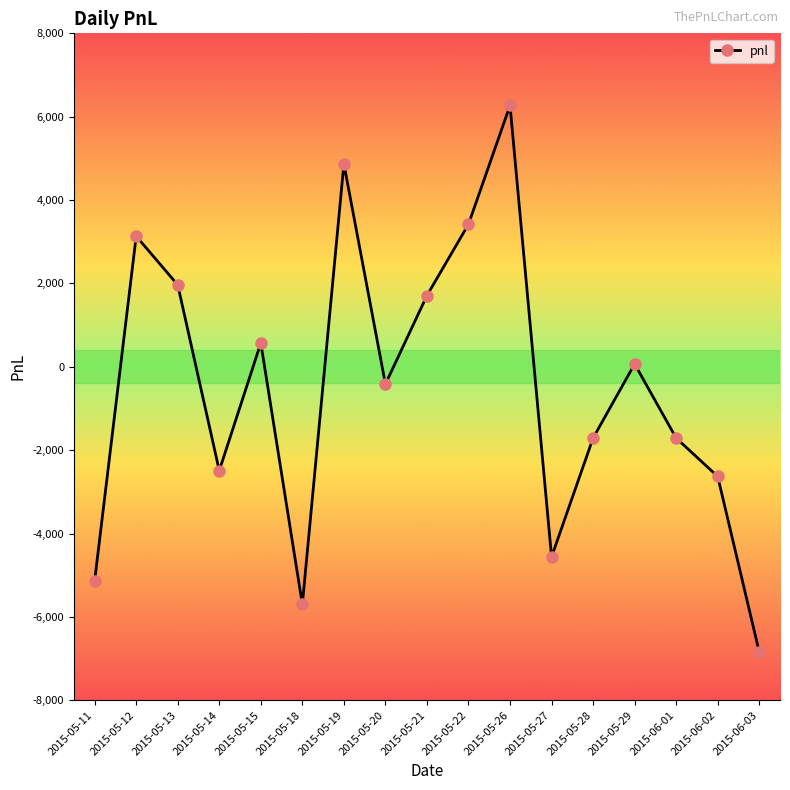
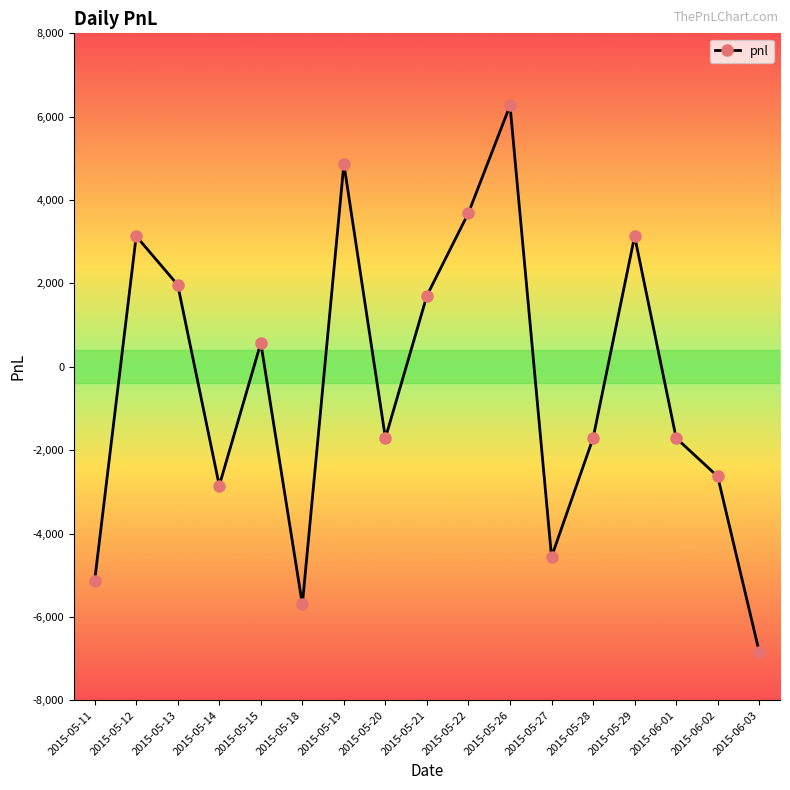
2015-05-14: -2,500 -> -2,900
2015-05-20: -400 -> -1,700
2015-05-22: 3,400 -> 3,700
2015-05-29: 100 -> 3,100
